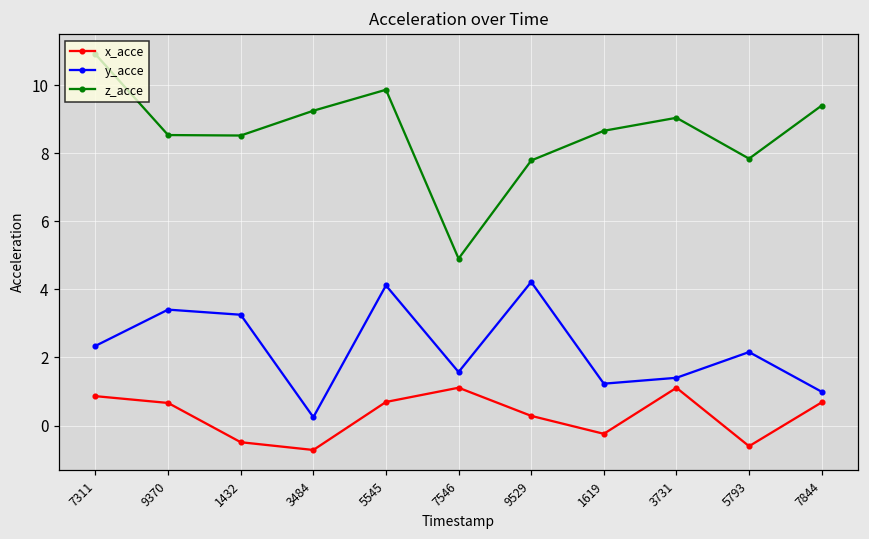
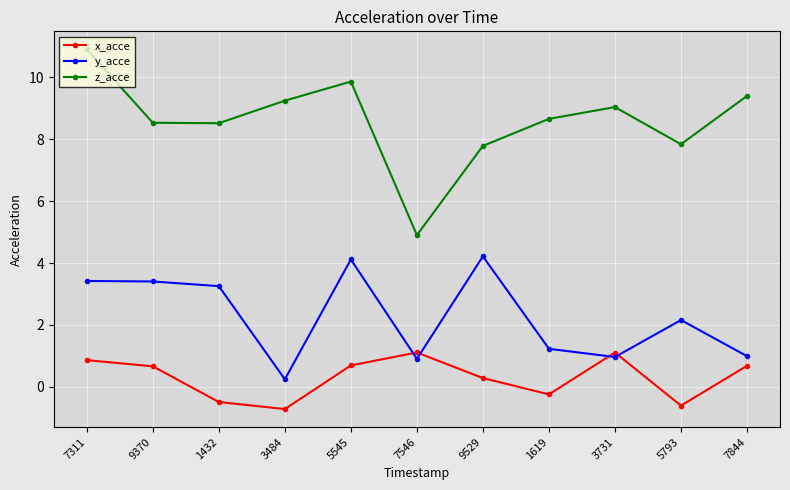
y_acce, 7311: 2.3 -> 3.4
y_acce, 7546: 1.6 -> 0.9
y_acce, 3731: 1.4 -> 1.0
